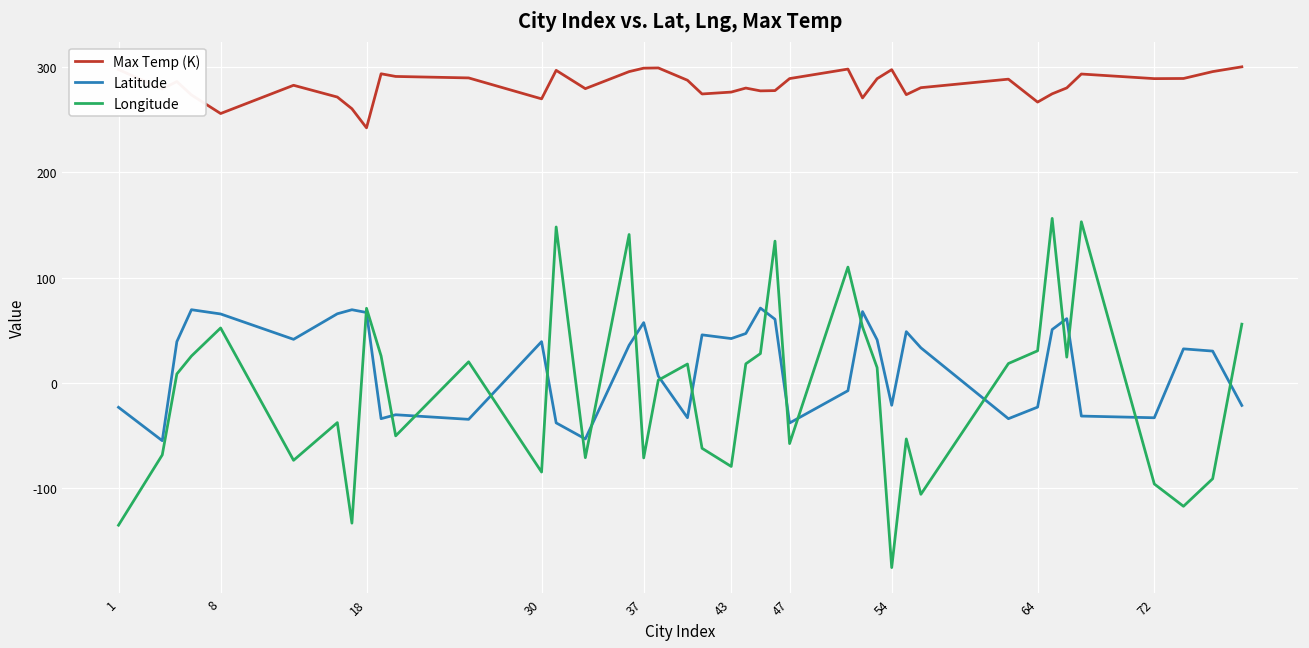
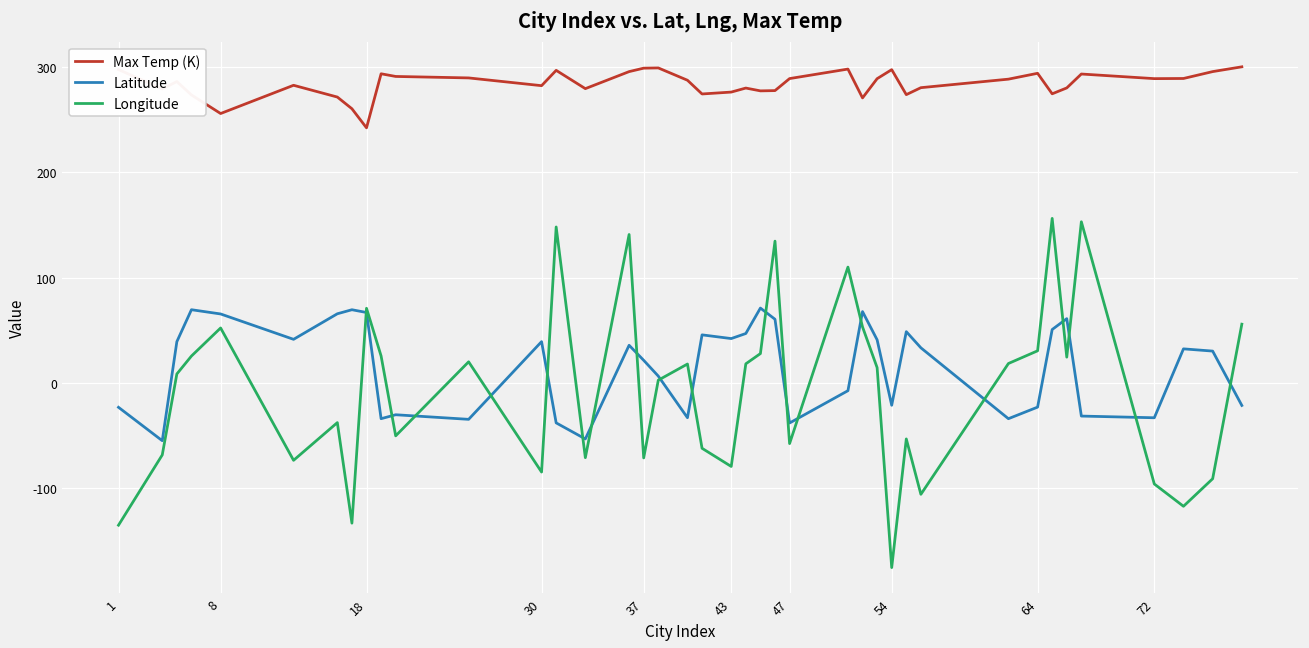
Max Temp (K), 30: 270 -> 280
Latitude, 37: 60 -> 20
Max Temp (K), 64: 270 -> 290
